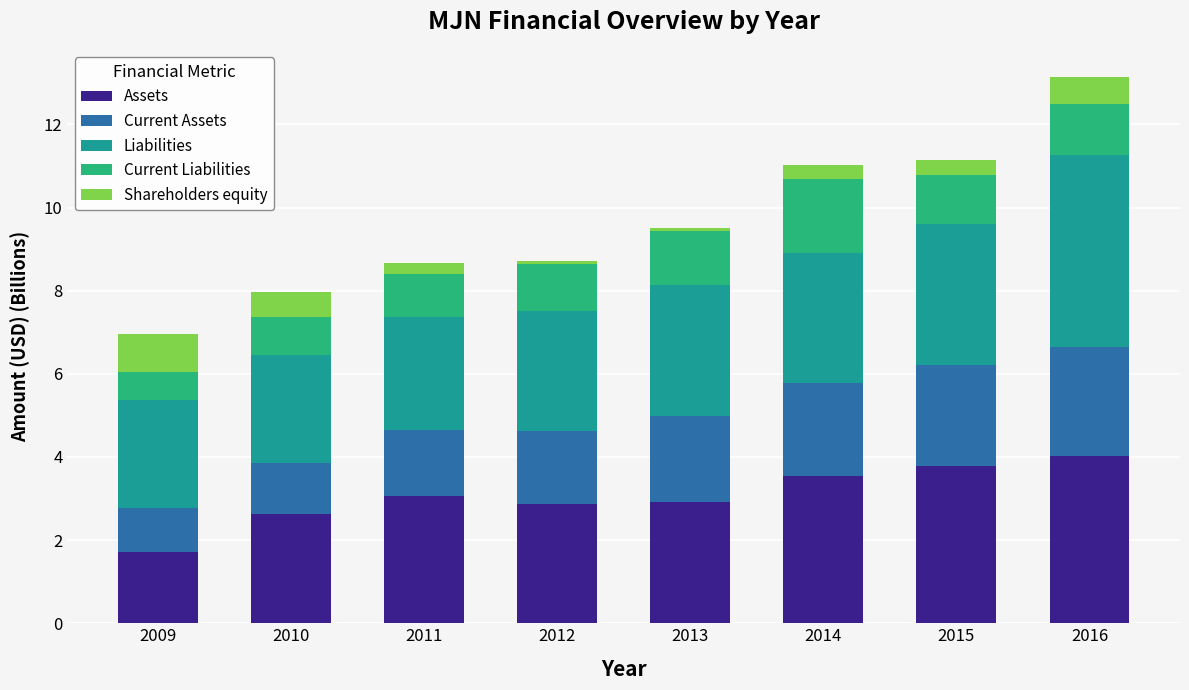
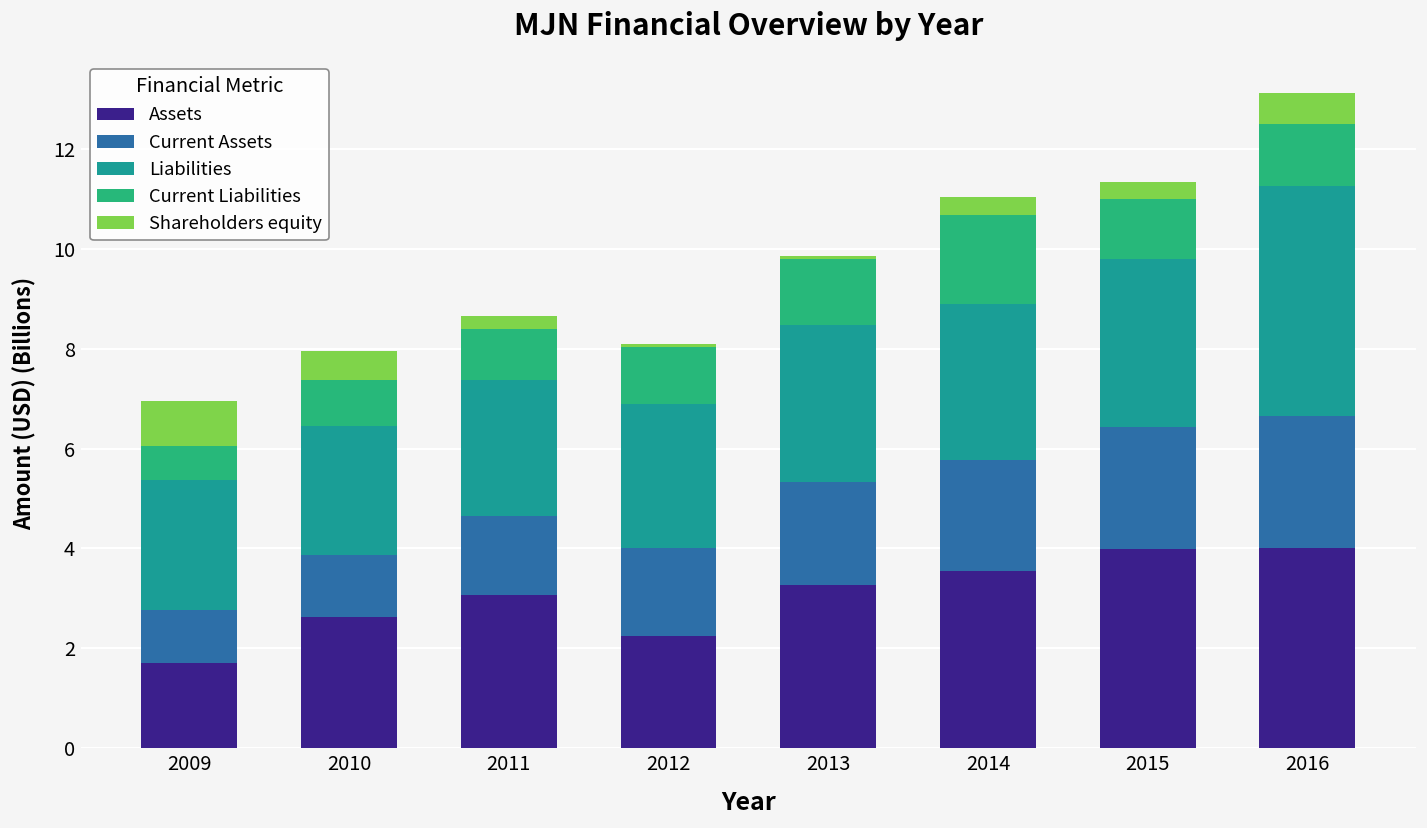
Assets, 2012: 2.9 -> 2.2
Assets, 2013: 2.9 -> 3.3
Assets, 2015: 3.8 -> 4.0
